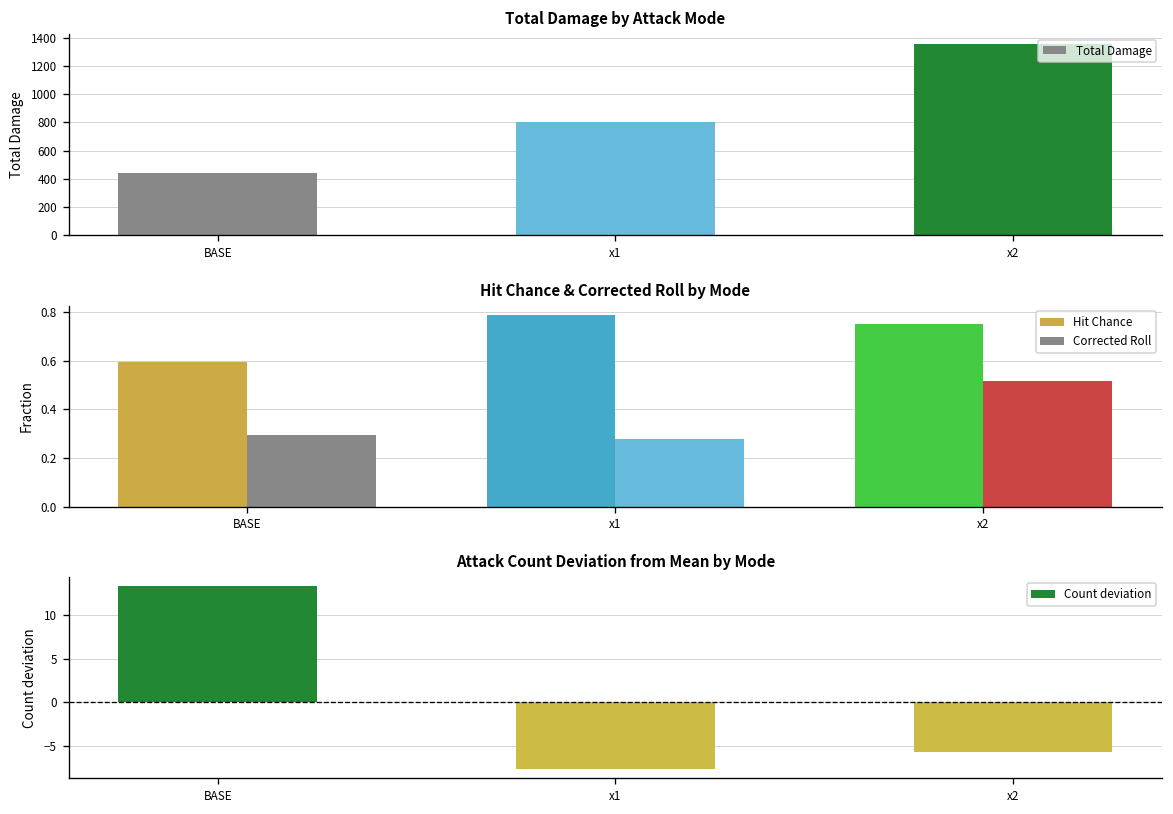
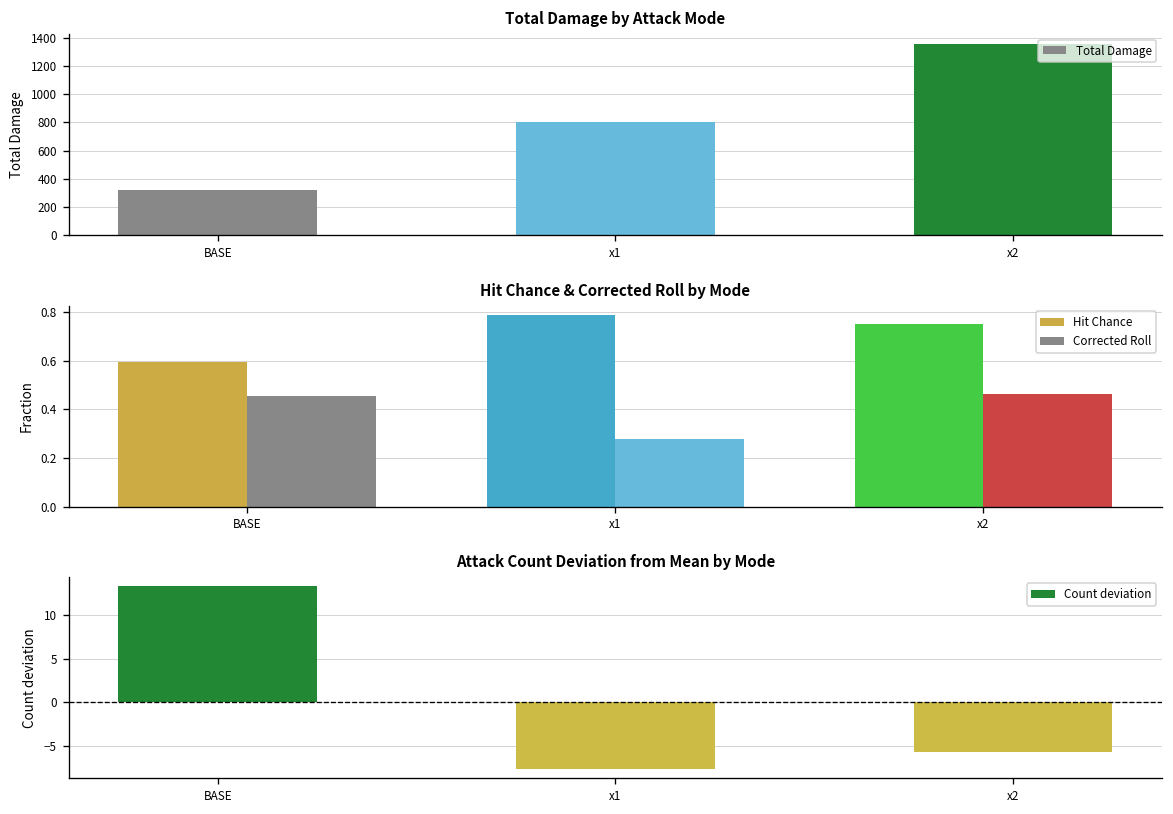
Total Damage by Attack Mode, BASE: 440 -> 320
Hit Chance & Corrected Roll by Mode, Corrected Roll, BASE: 0.29 -> 0.46
Hit Chance & Corrected Roll by Mode, Corrected Roll, x2: 0.52 -> 0.47
